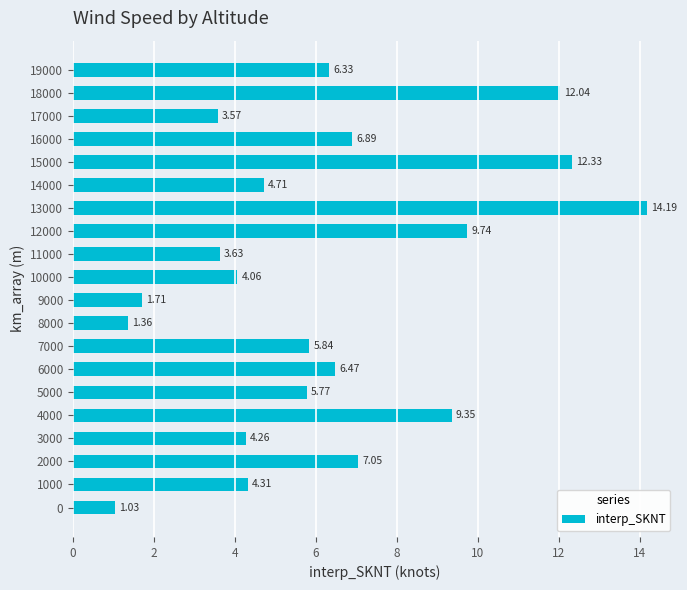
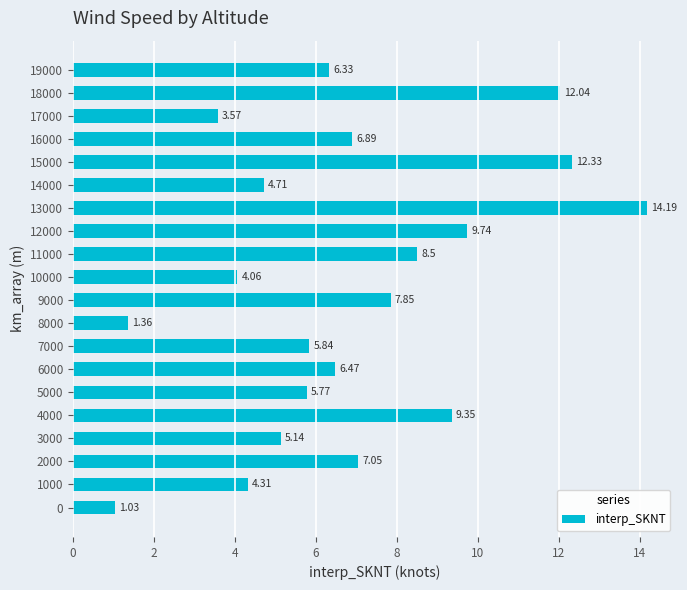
11000: 3.63 -> 8.5
9000: 1.71 -> 7.85
3000: 4.26 -> 5.14
